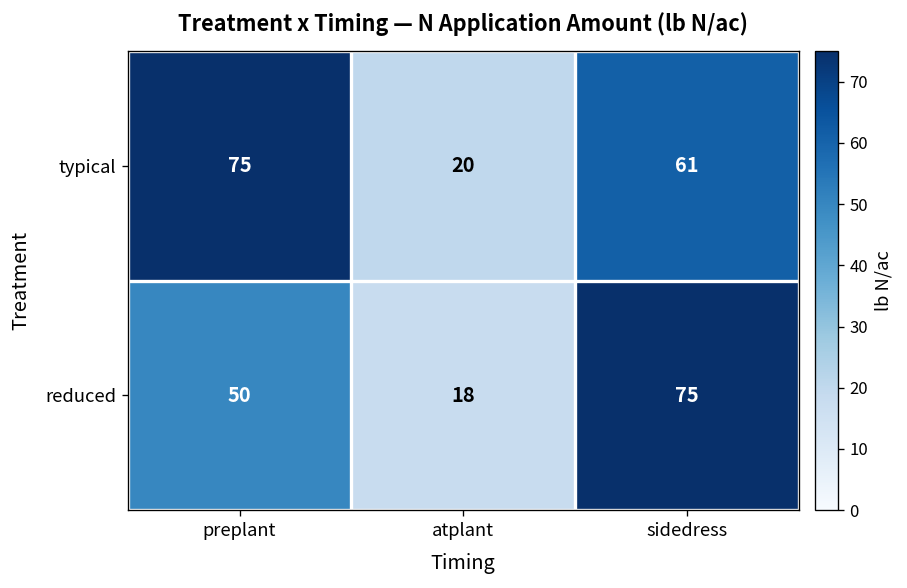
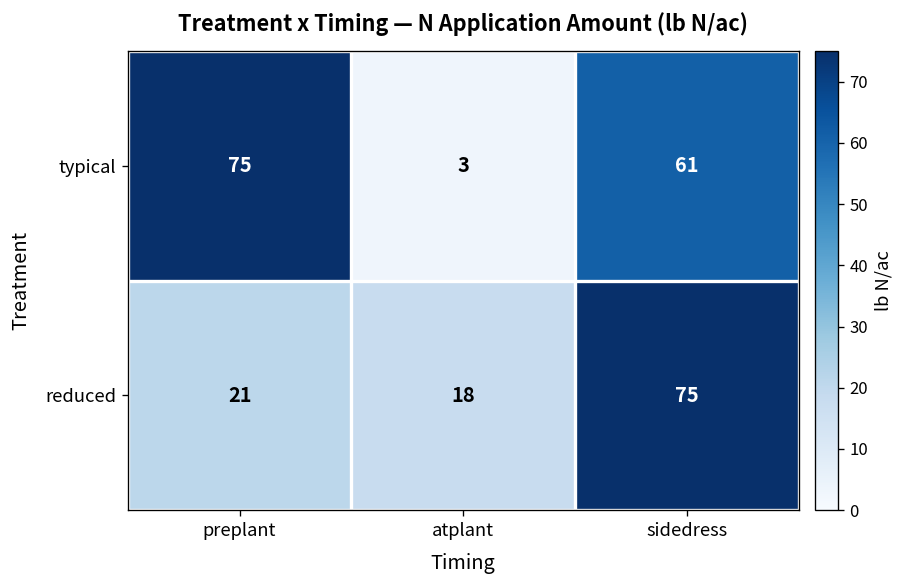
typical, atplant: 20 -> 3
reduced, preplant: 50 -> 21
